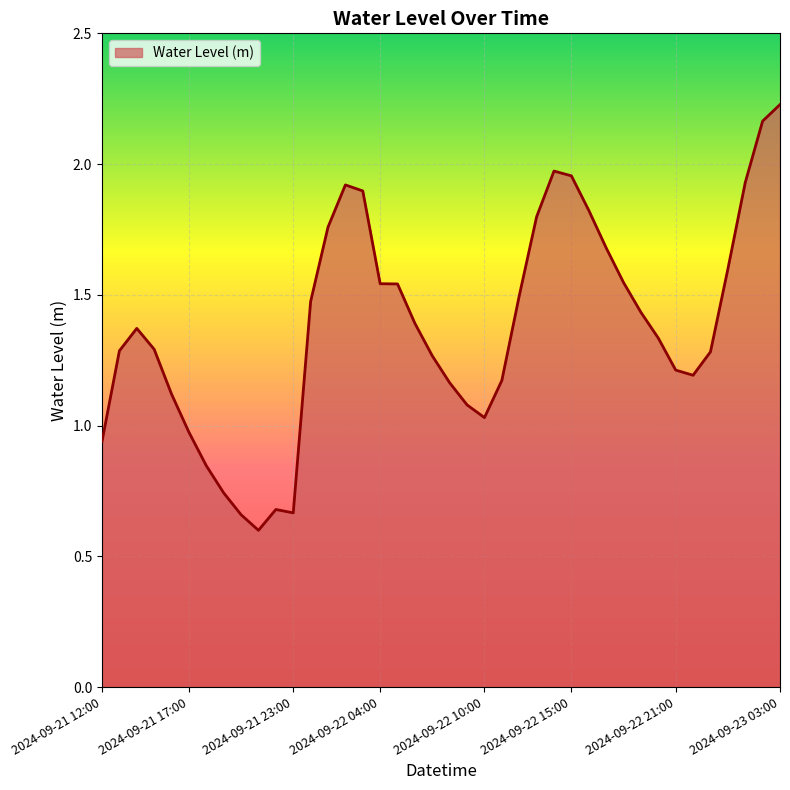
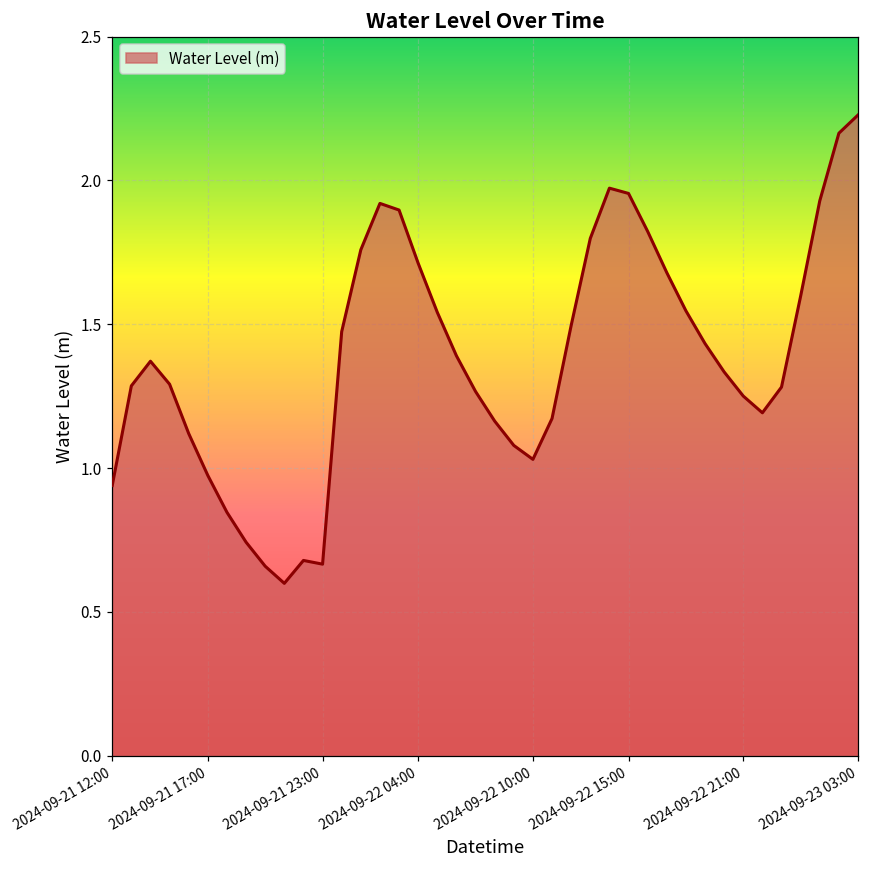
2024-09-22 04:00: 1.54 -> 1.71
2024-09-22 21:00: 1.21 -> 1.25
